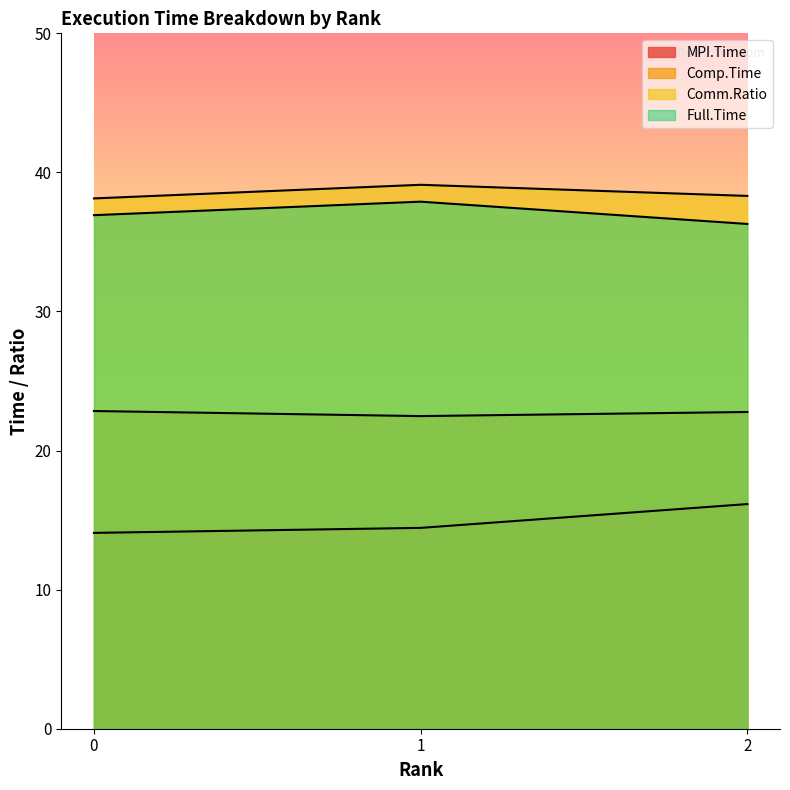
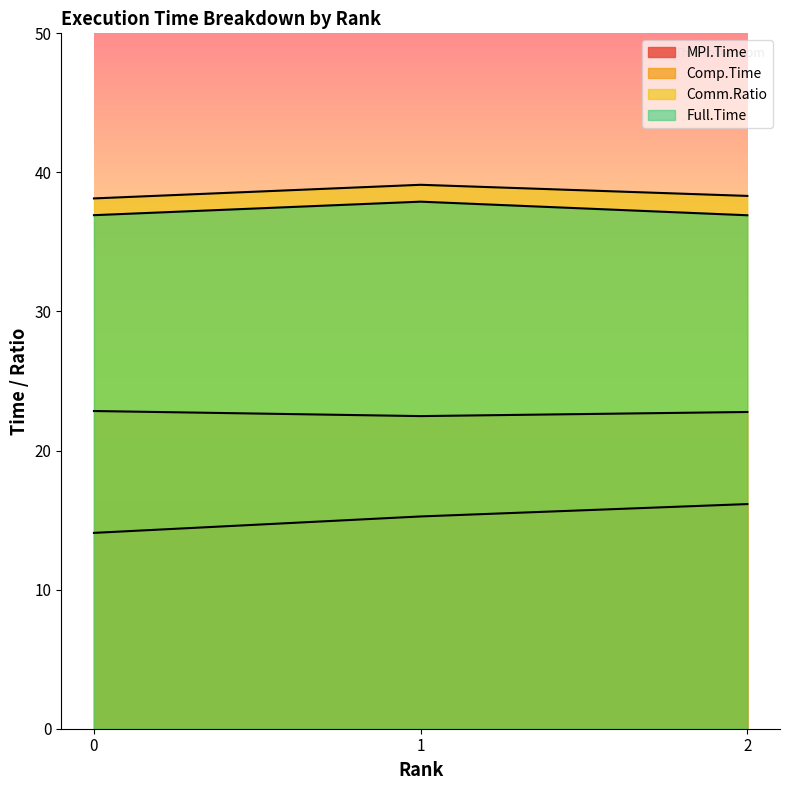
MPI.Time, 1: 14.4 -> 15.3
Full.Time, 2: 36.3 -> 36.9
